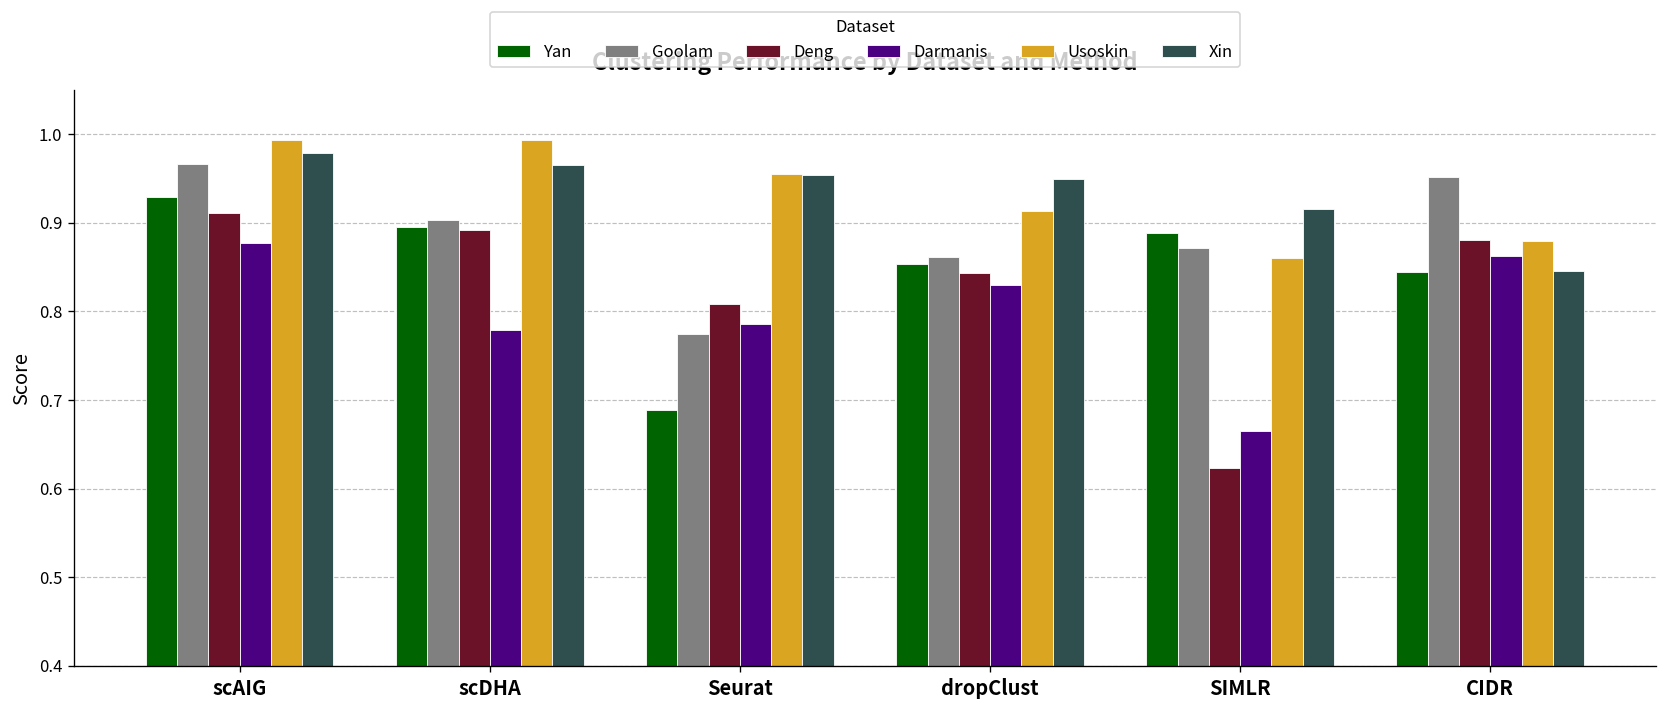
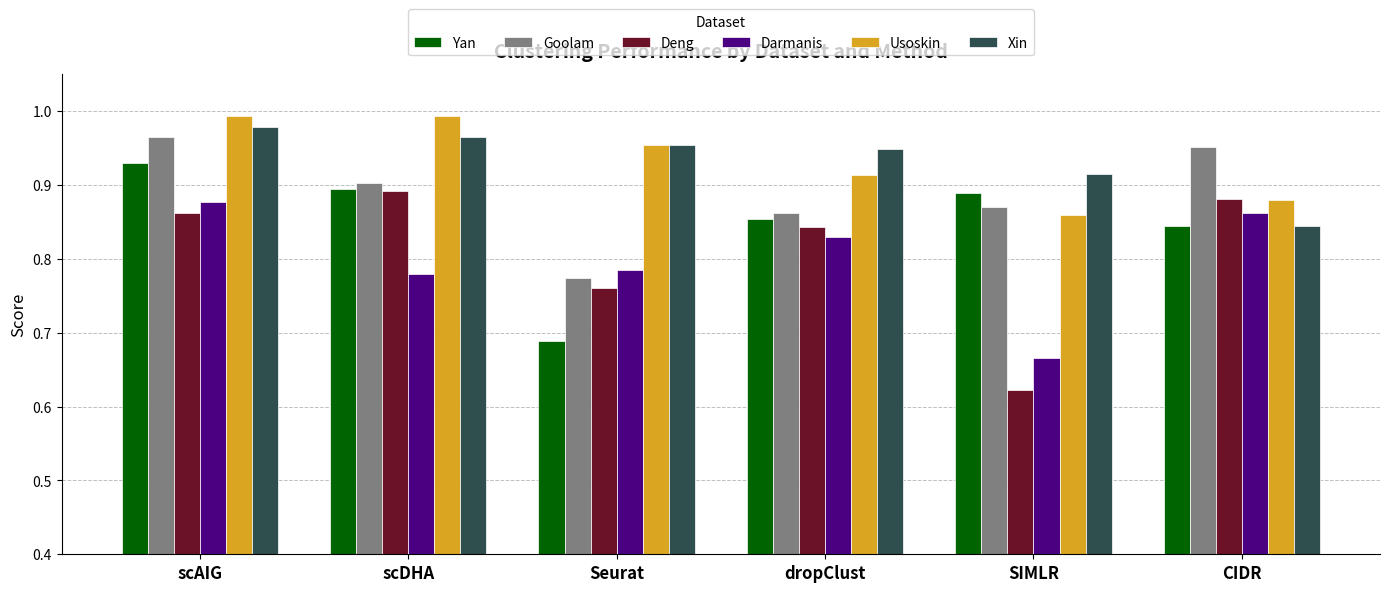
Deng, scAIG: 0.91 -> 0.86
Deng, Seurat: 0.81 -> 0.76
